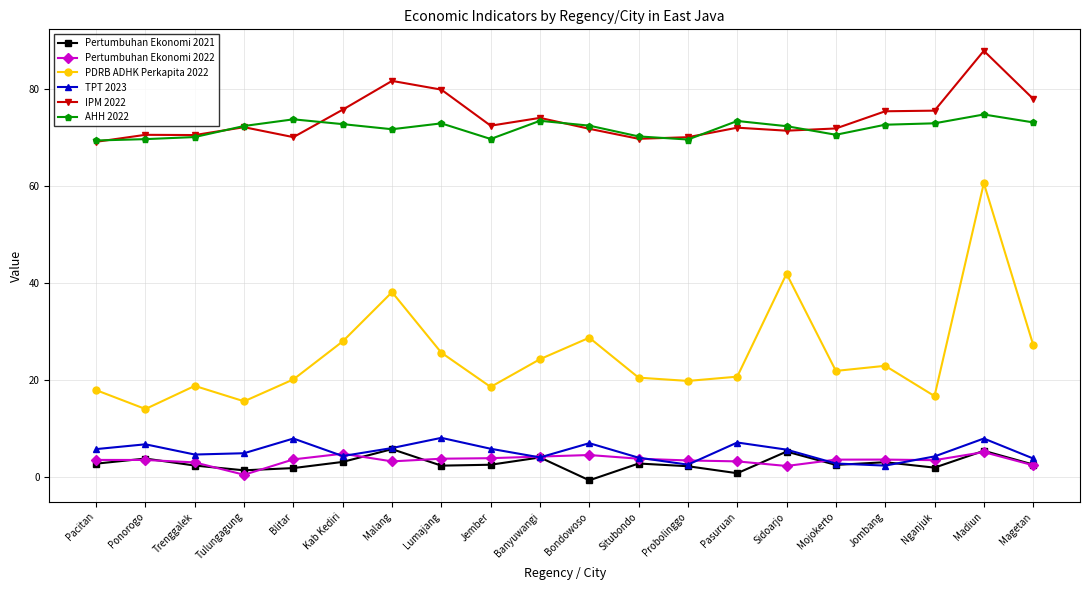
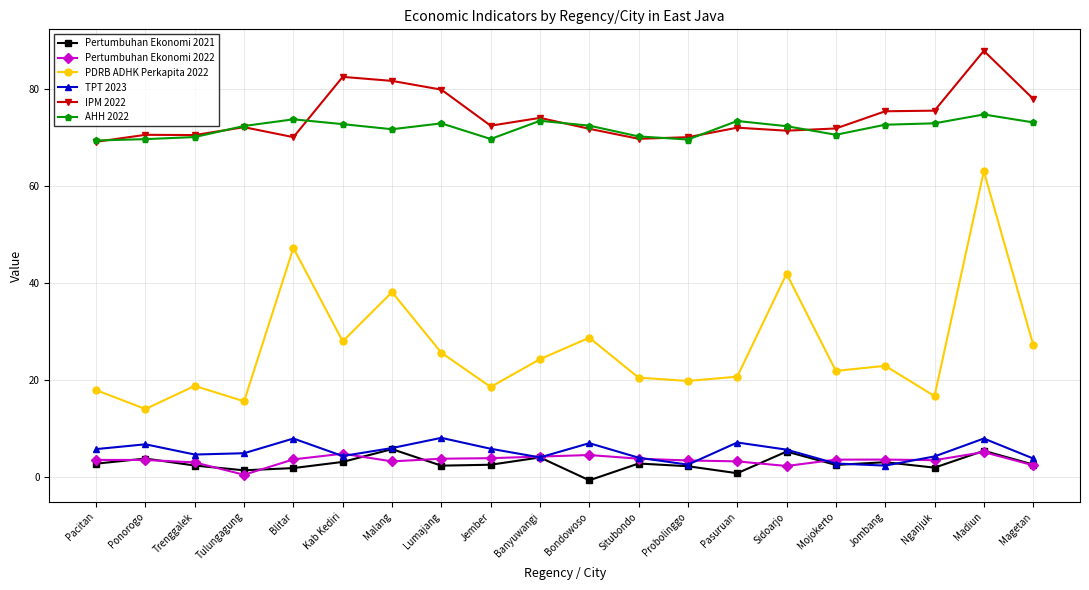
PDRB ADHK Perkapita 2022, Blitar: 20 -> 47
IPM 2022, Kab Kediri: 76 -> 83
PDRB ADHK Perkapita 2022, Madiun: 61 -> 63
